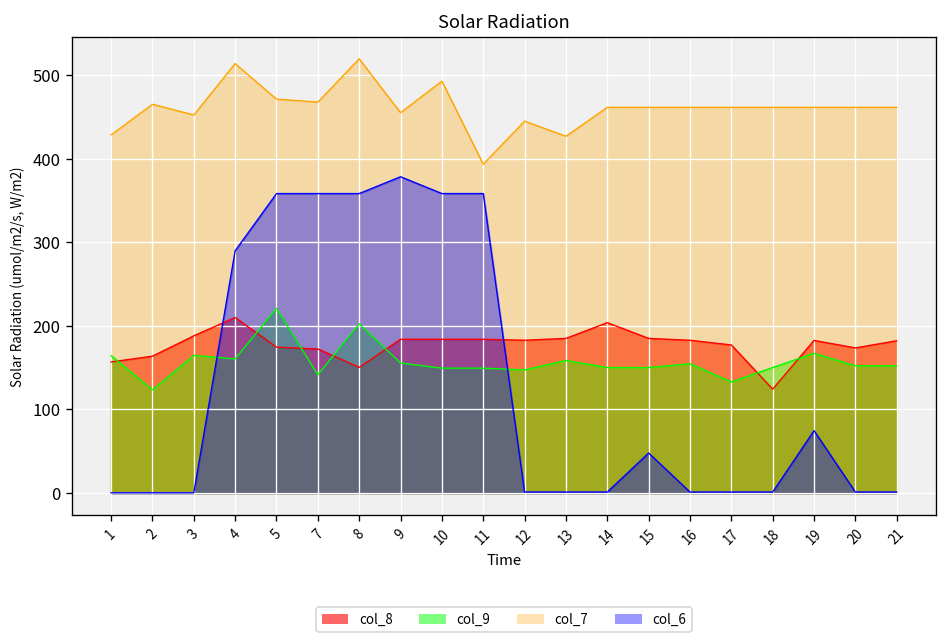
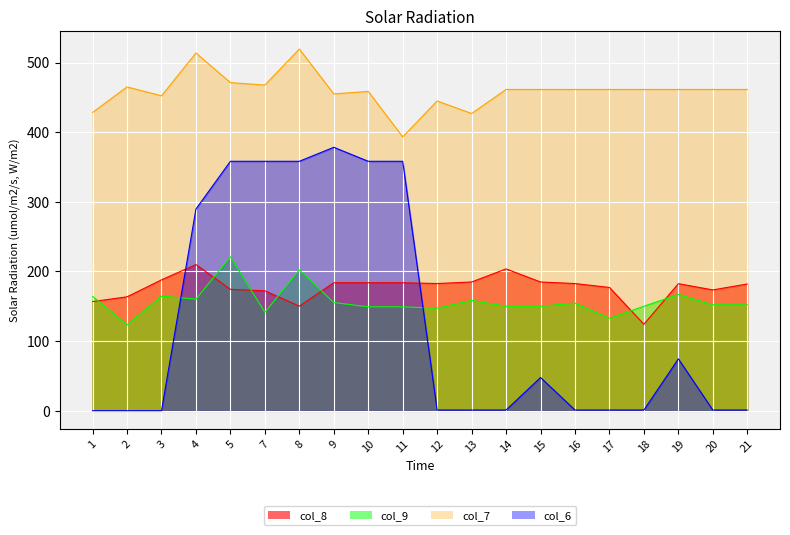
col_7, 10: 490 -> 460
